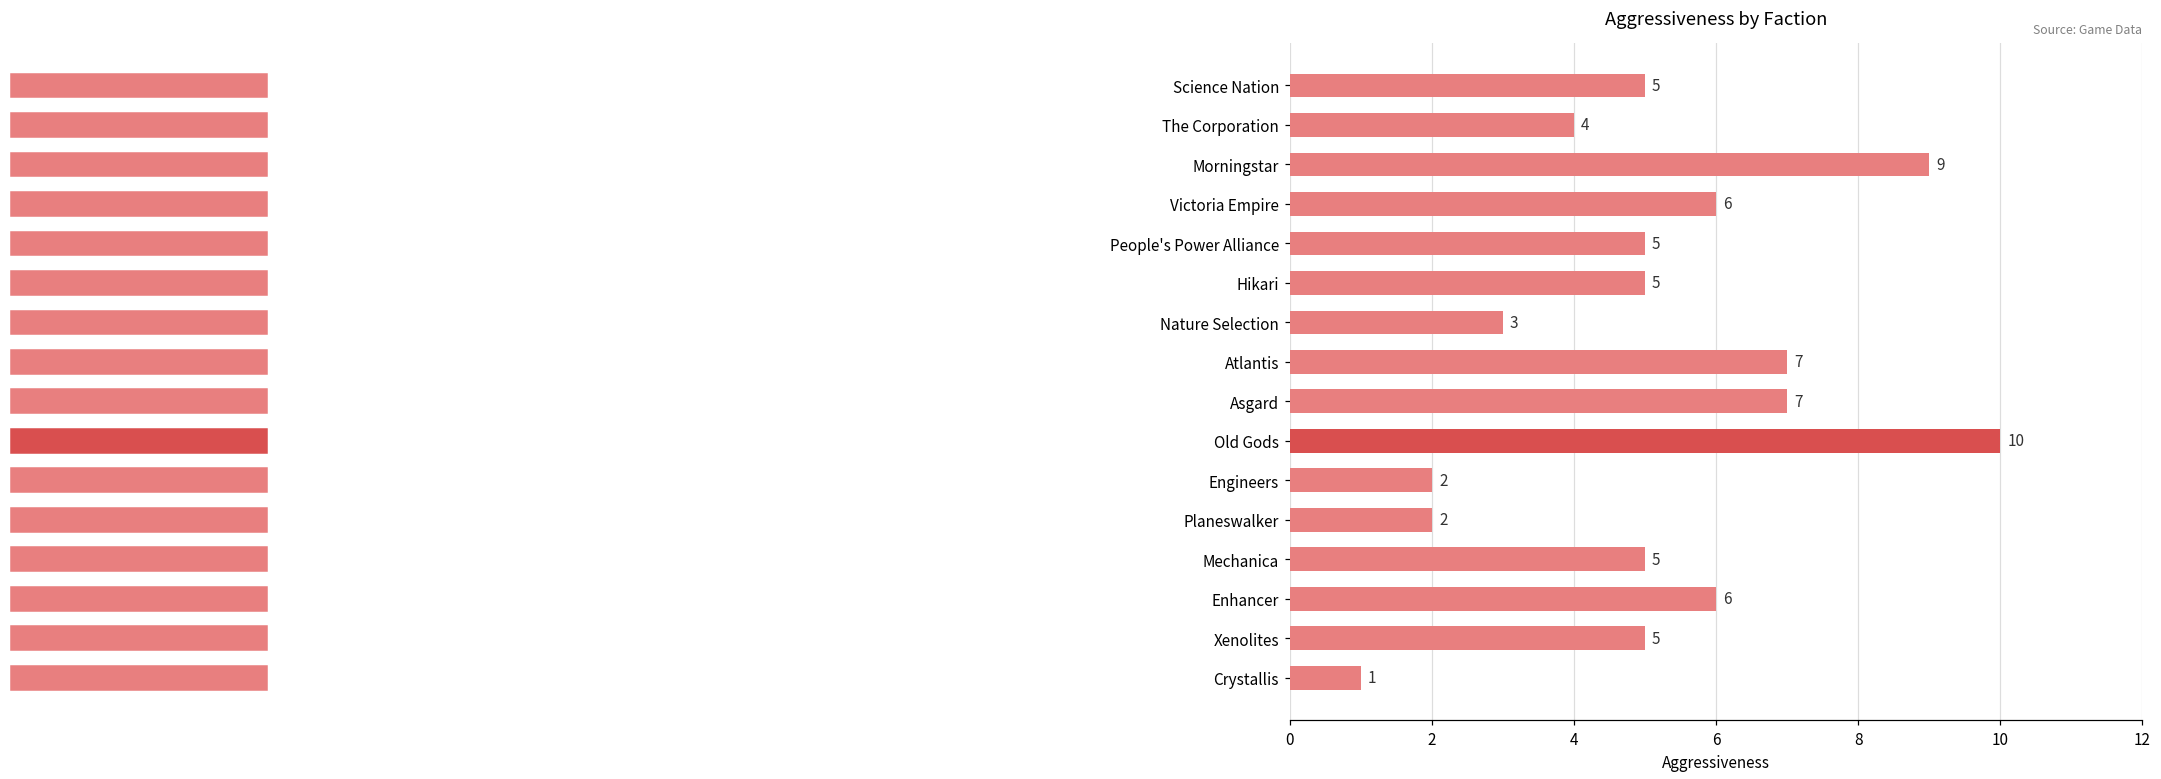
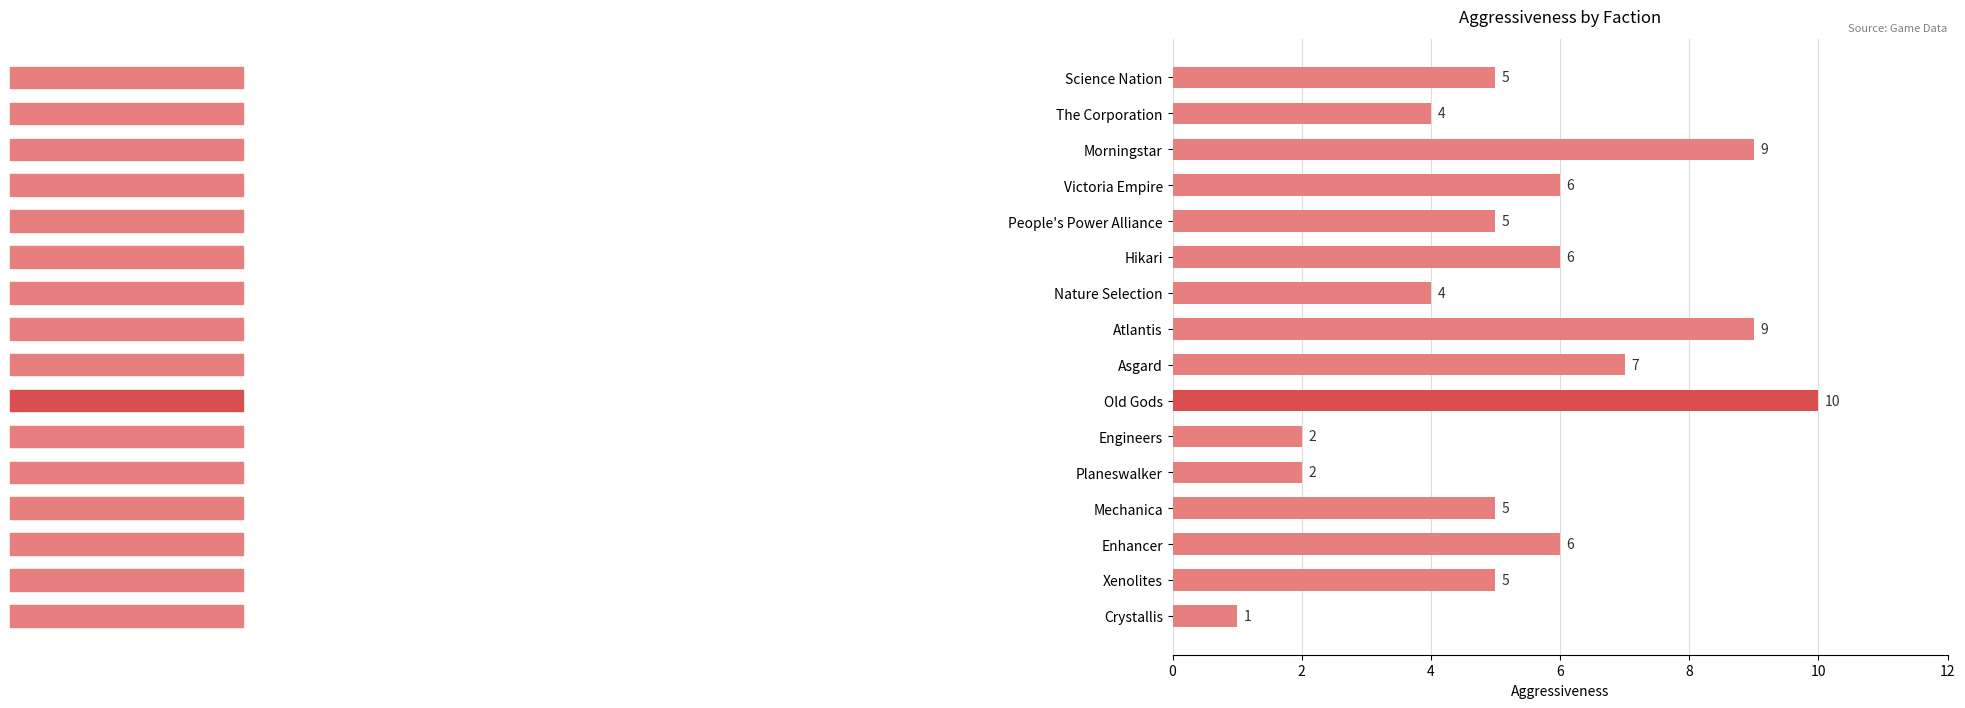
Hikari: 5 -> 6
Nature Selection: 3 -> 4
Atlantis: 7 -> 9
